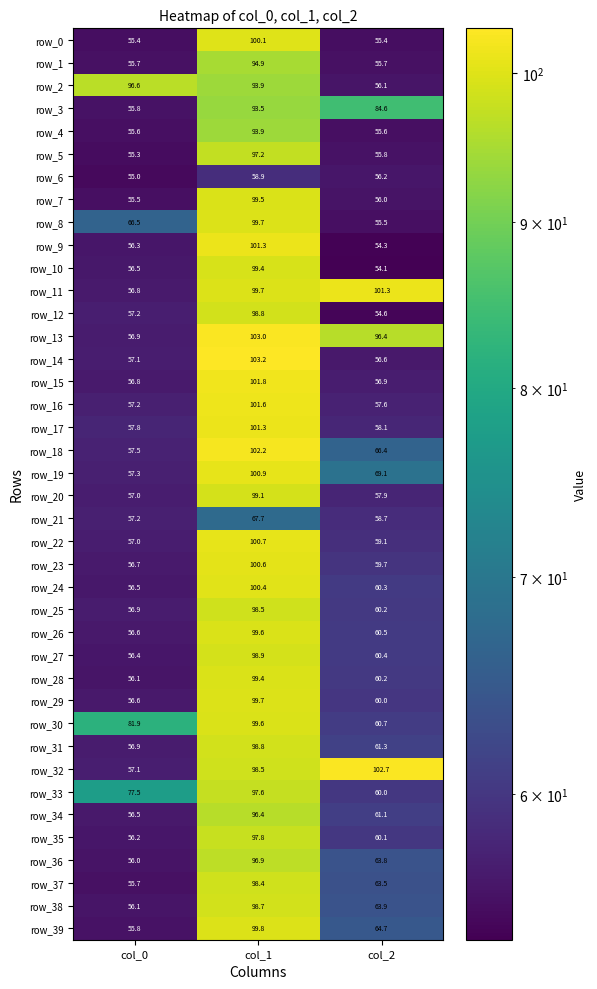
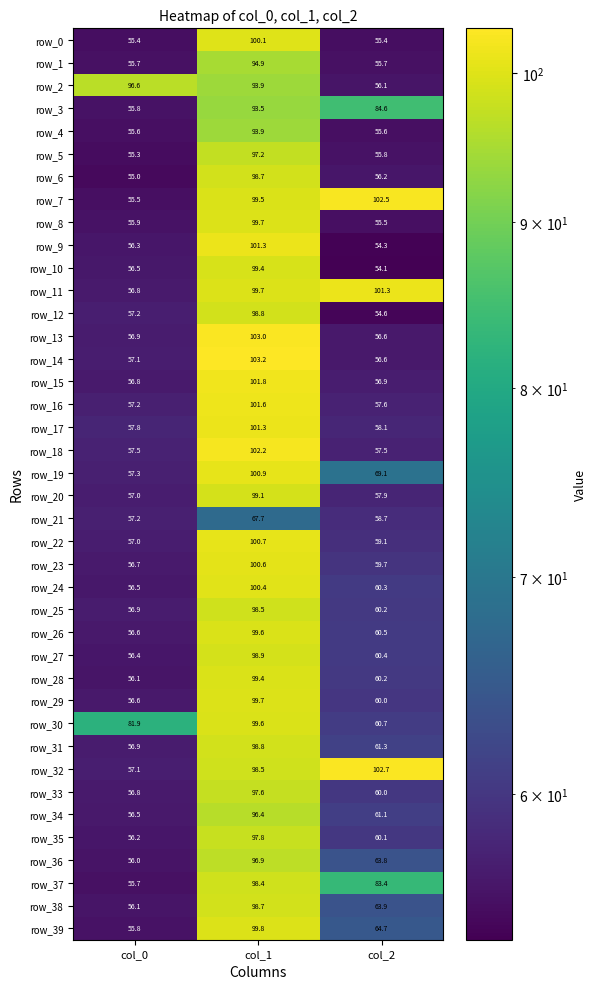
row_6, col_1: 58.9 -> 98.7
row_7, col_2: 56.0 -> 102.5
row_8, col_0: 66.5 -> 55.9
row_13, col_2: 96.4 -> 56.6
row_18, col_2: 66.4 -> 57.5
row_33, col_0: 77.5 -> 56.8
row_37, col_2: 63.5 -> 83.4
